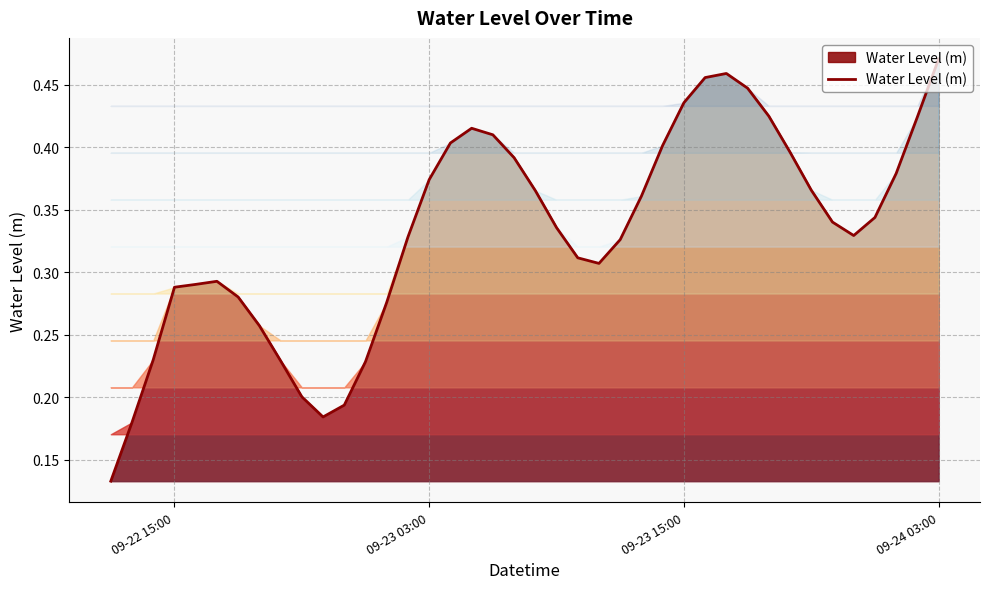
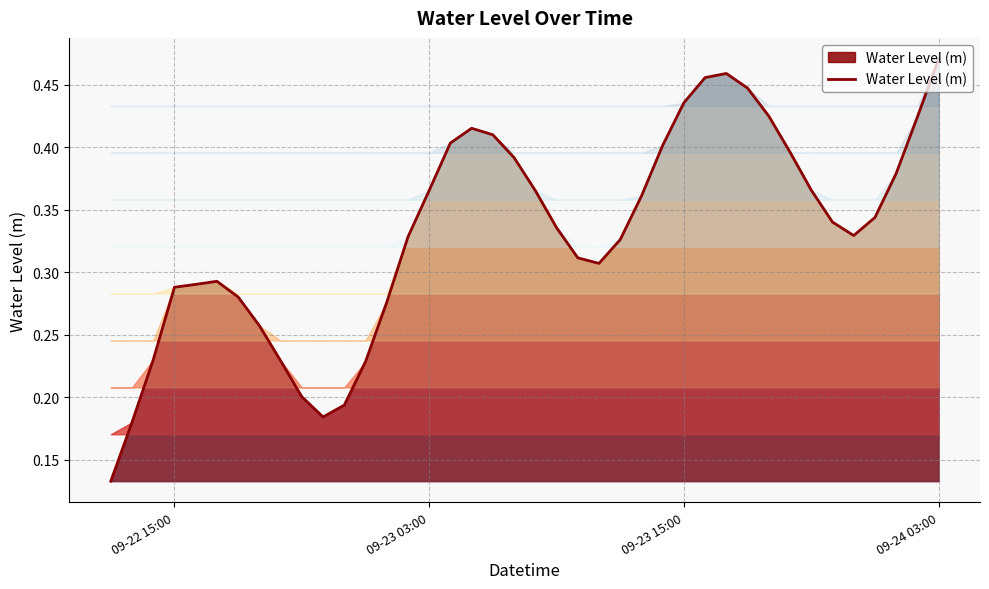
Water Level (m), 09-23 03:00: 0.374 -> 0.365
